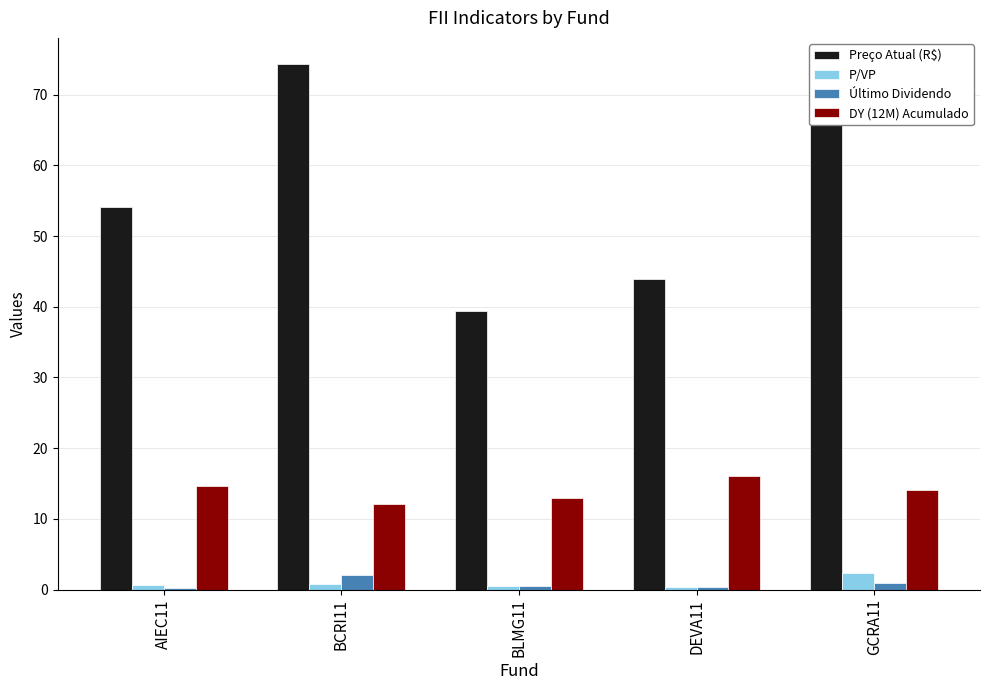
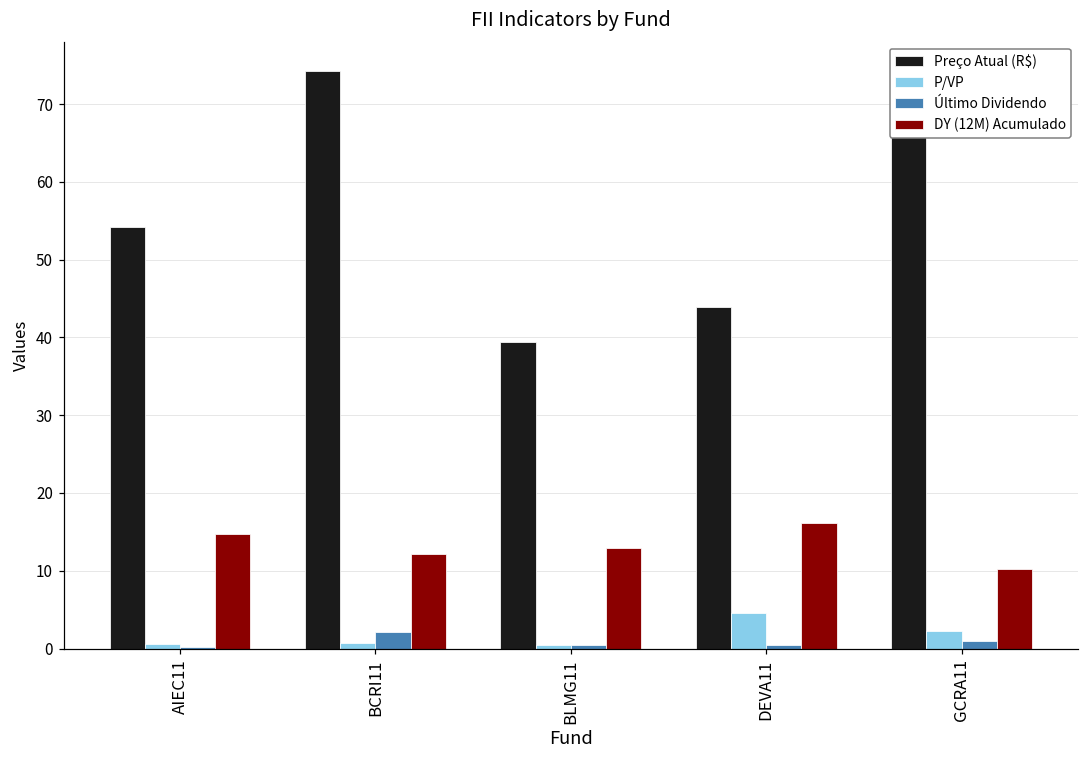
P/VP, DEVA11: 0 -> 5
DY (12M) Acumulado, GCRA11: 14 -> 10
